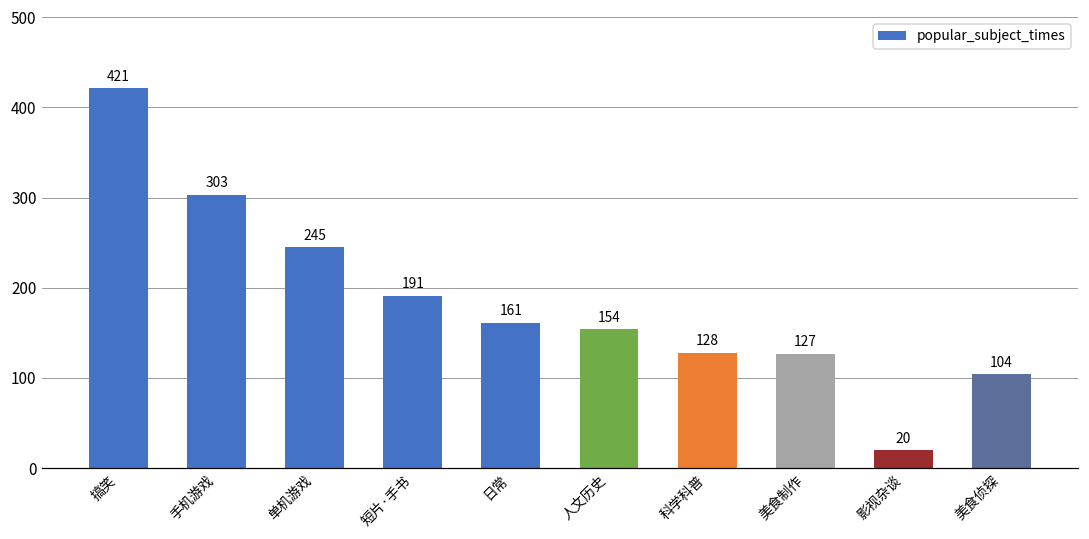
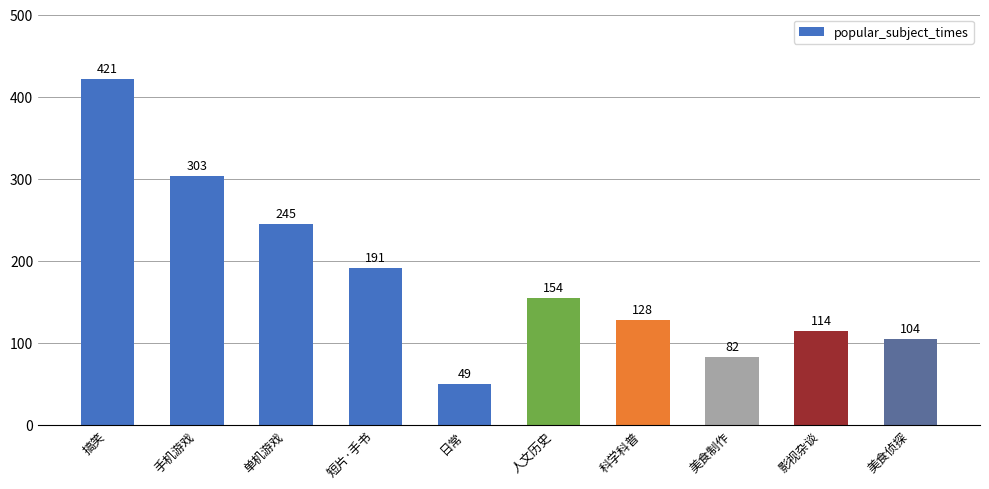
日常: 161 -> 49
美食制作: 127 -> 82
影视杂谈: 20 -> 114
